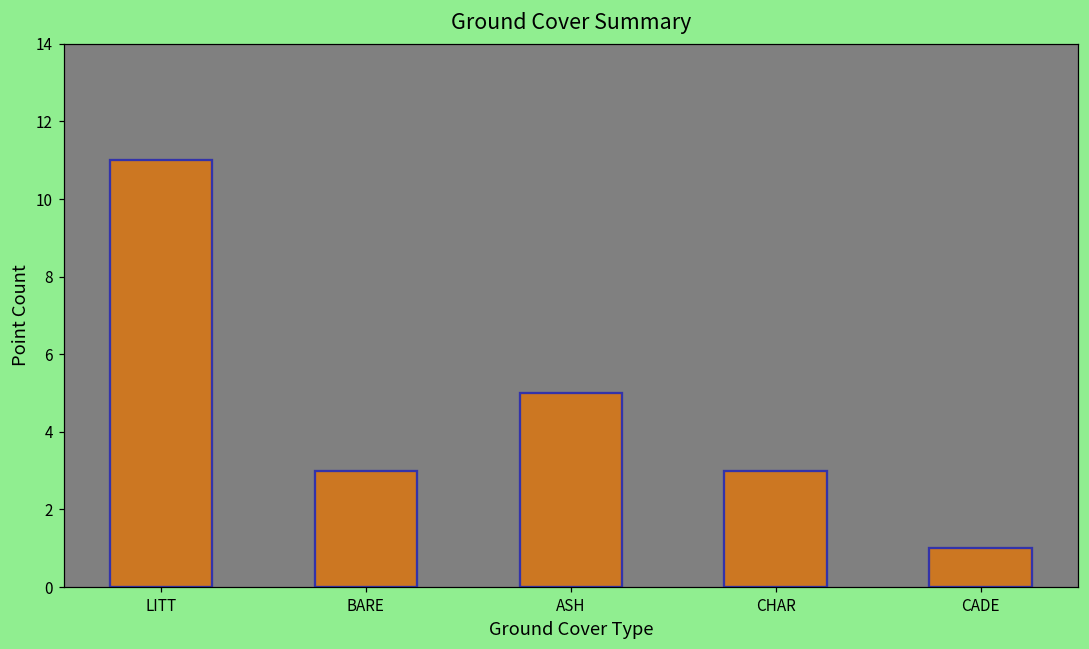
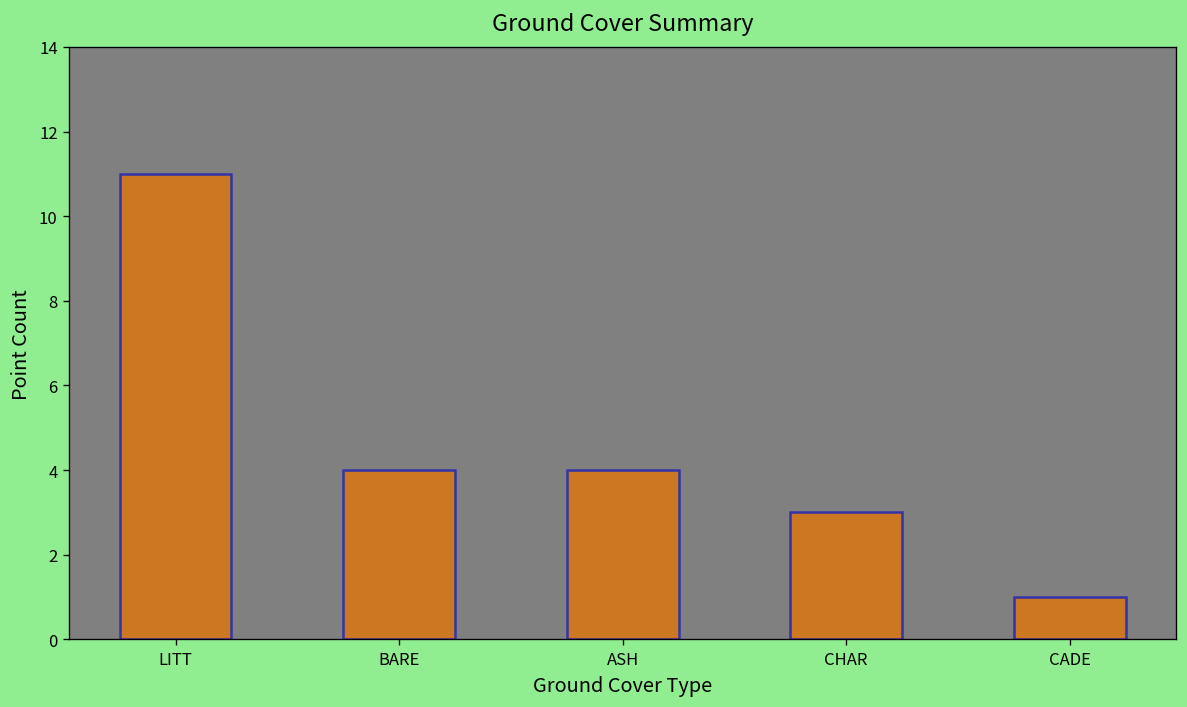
BARE: 3 -> 4
ASH: 5 -> 4
